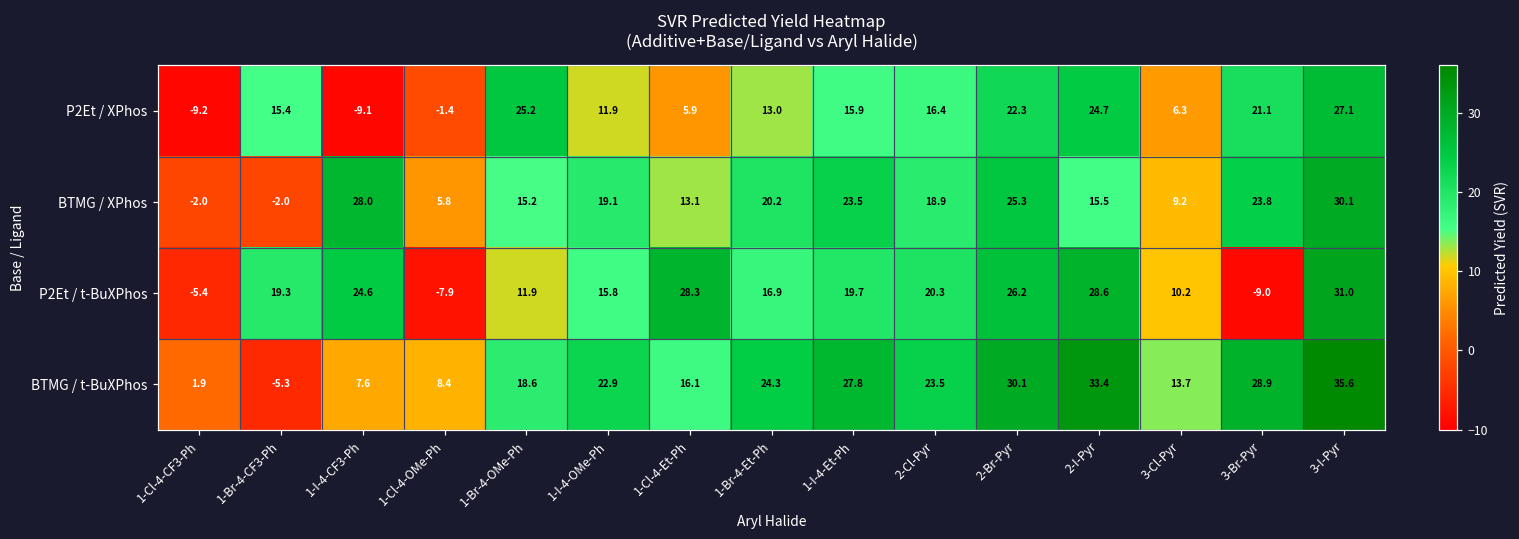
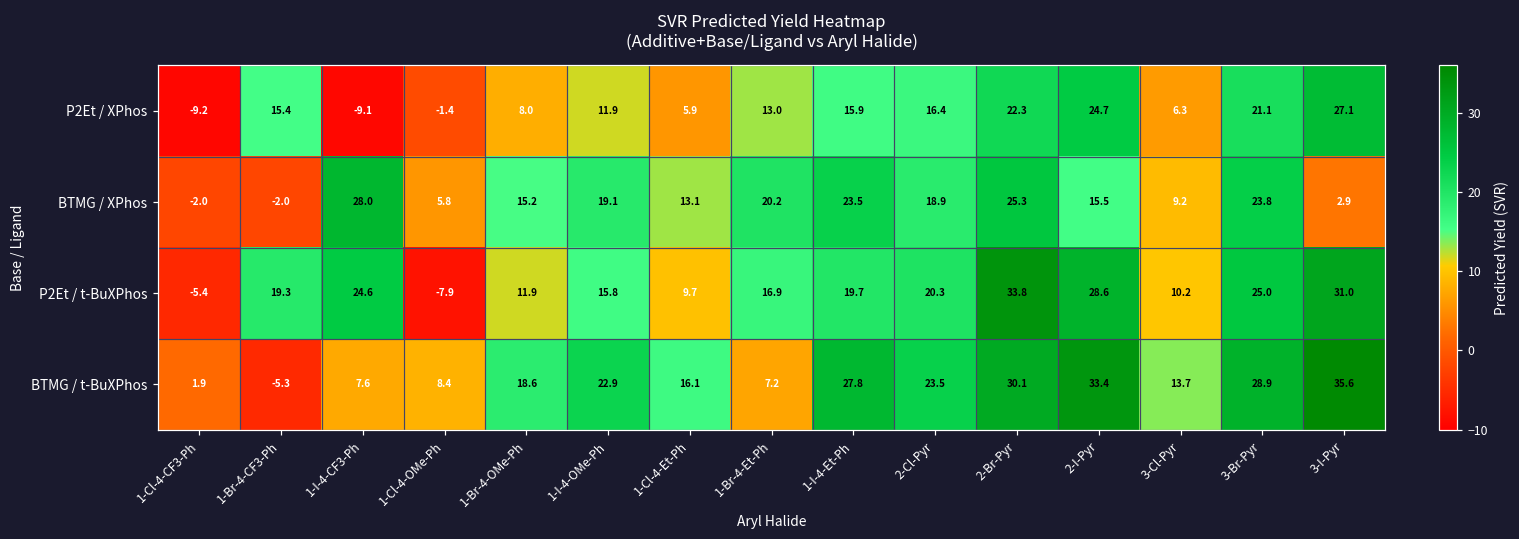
P2Et / XPhos, 1-Br-4-OMe-Ph: 25.2 -> 8.0
BTMG / XPhos, 3-I-Pyr: 30.1 -> 2.9
P2Et / t-BuXPhos, 1-Cl-4-Et-Ph: 28.3 -> 9.7
P2Et / t-BuXPhos, 2-Br-Pyr: 26.2 -> 33.8
P2Et / t-BuXPhos, 3-Br-Pyr: -9.0 -> 25.0
BTMG / t-BuXPhos, 1-Br-4-Et-Ph: 24.3 -> 7.2
